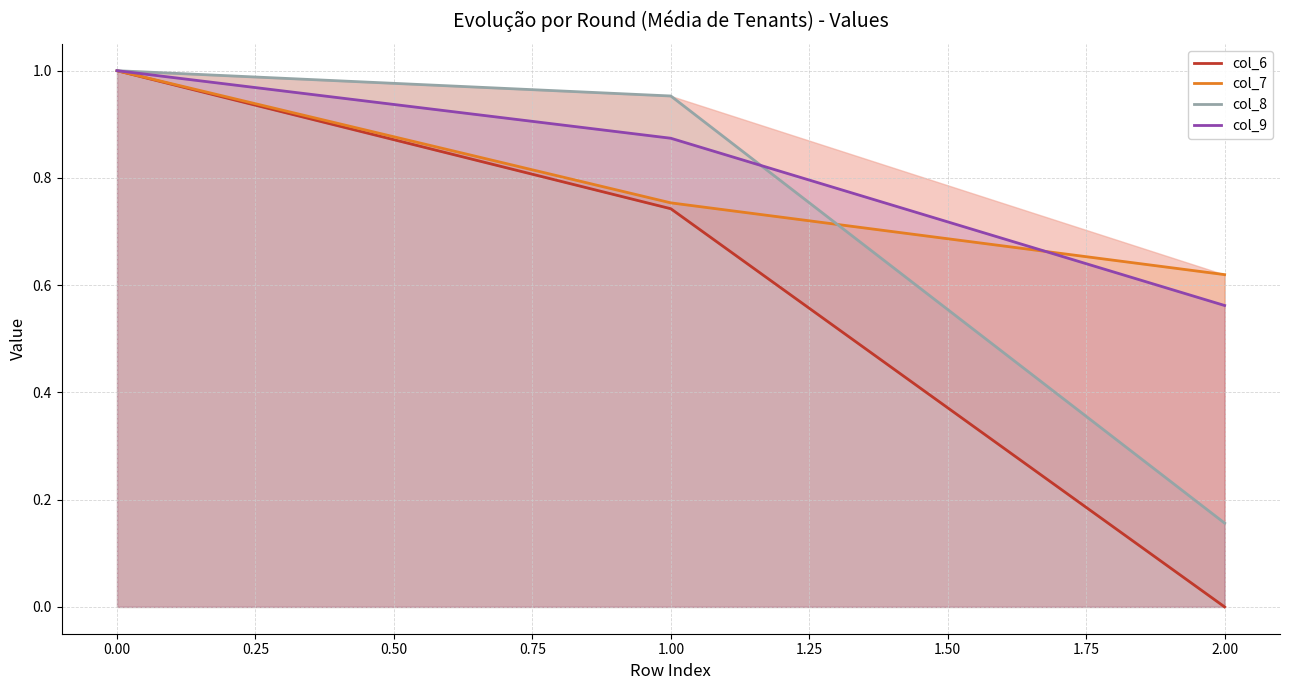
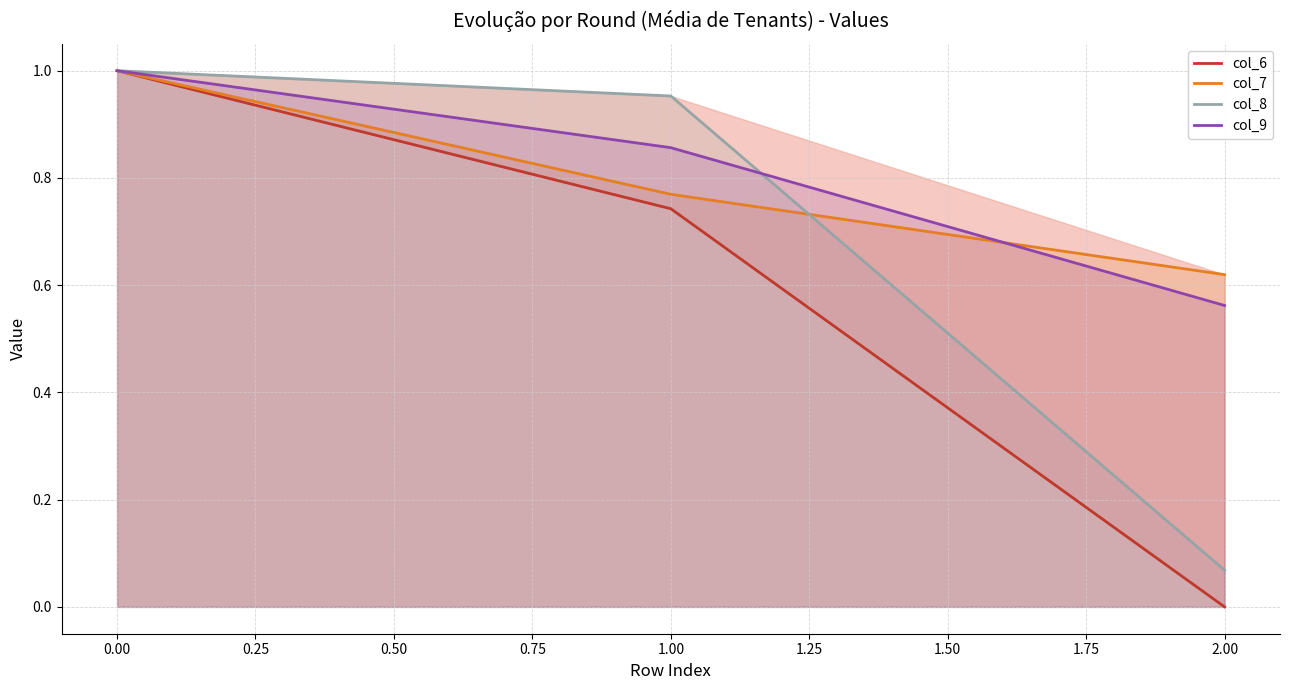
col_7, 1.00: 0.75 -> 0.77
col_9, 1.00: 0.87 -> 0.86
col_8, 2.00: 0.16 -> 0.07
